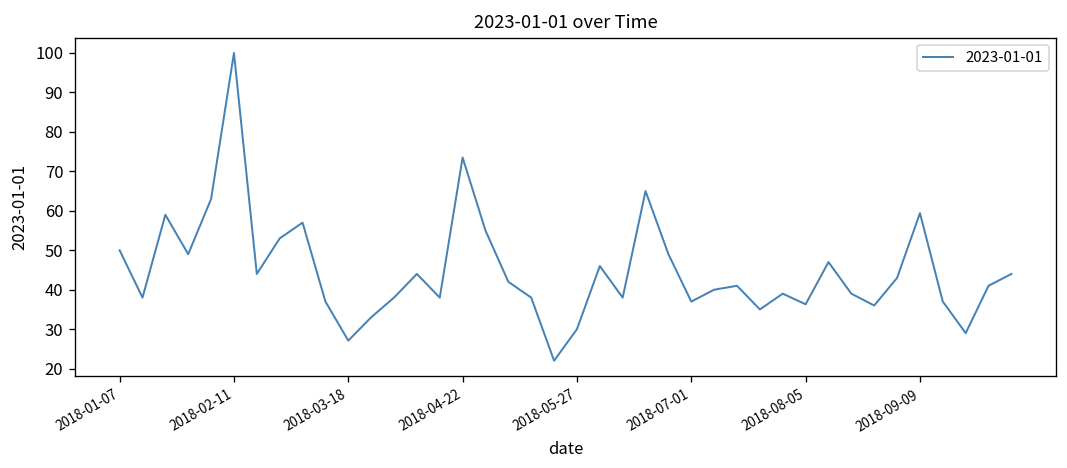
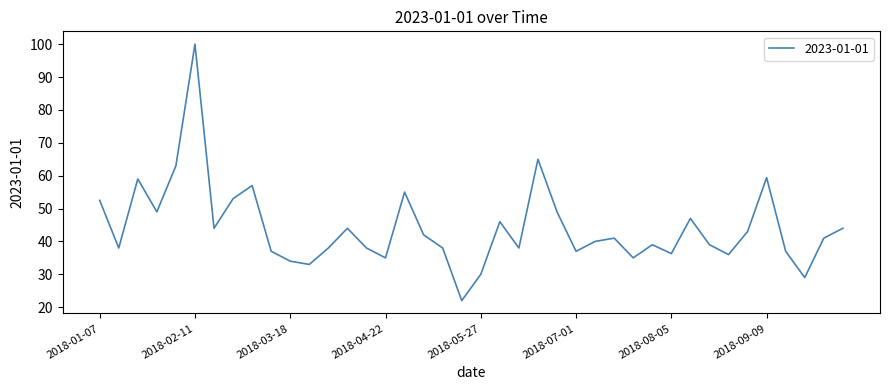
2018-01-07: 50 -> 53
2018-03-18: 27 -> 34
2018-04-22: 74 -> 35
